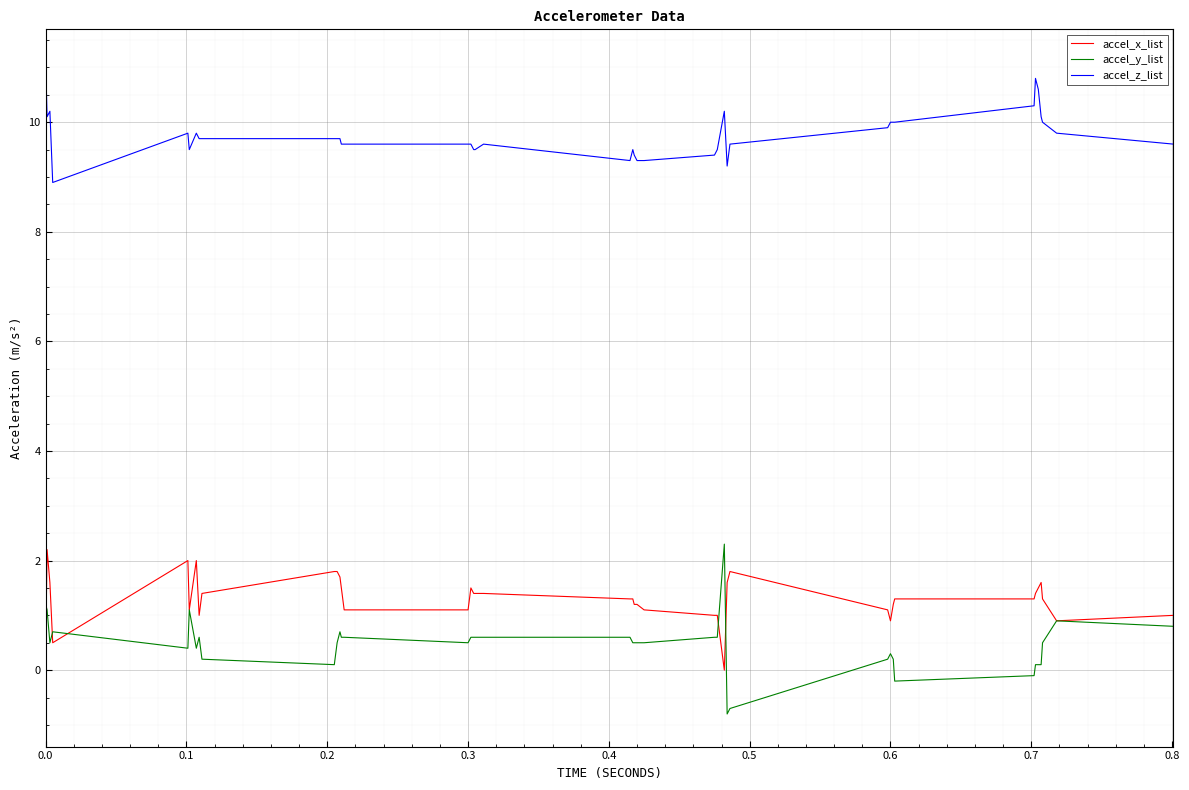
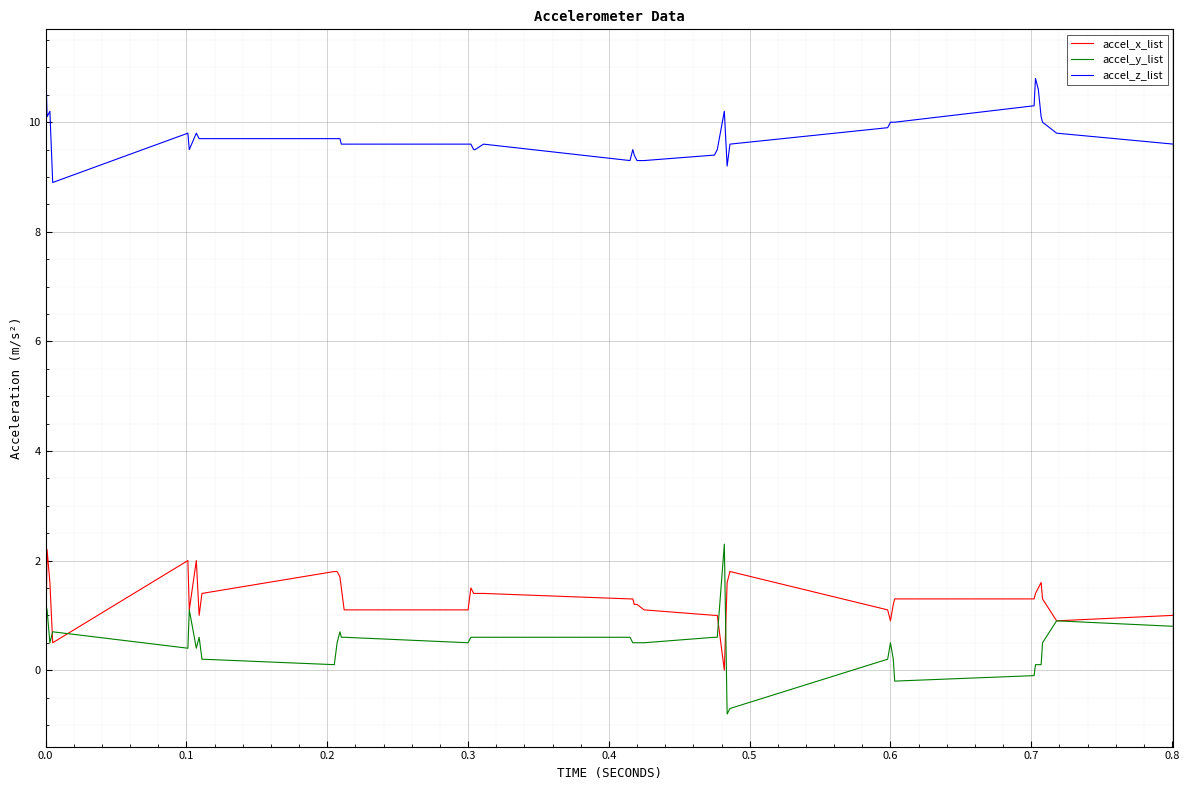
accel_y_list, 0.6: 0.3 -> 0.5
